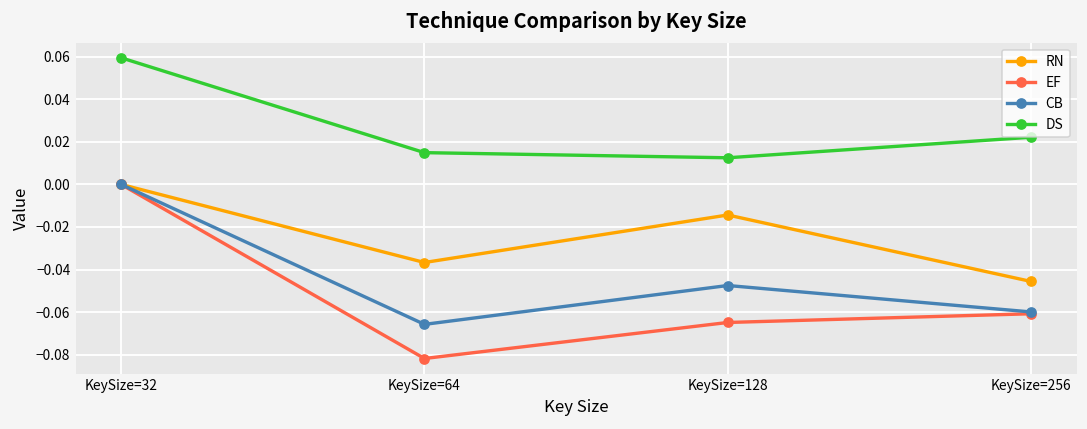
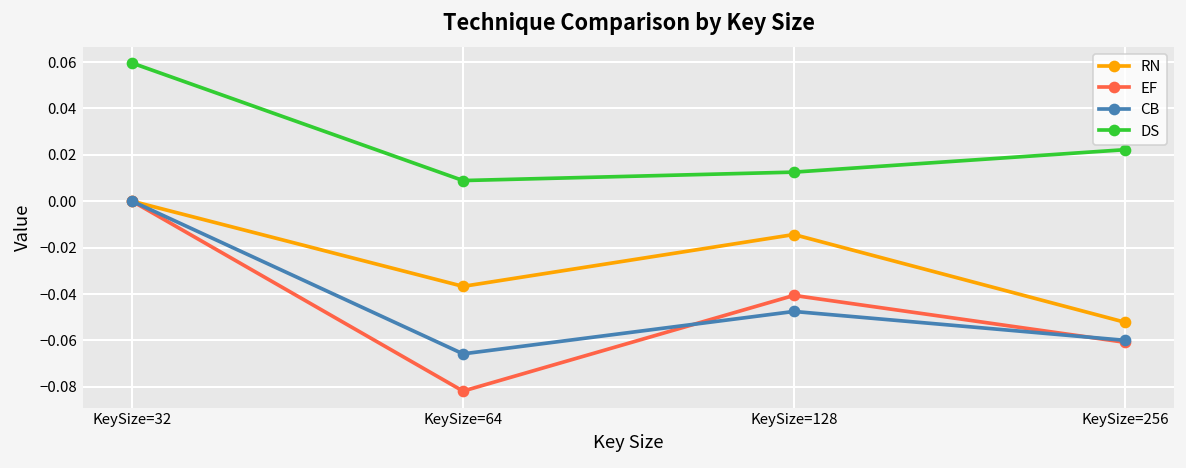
DS, KeySize=64: 0.015 -> 0.009
EF, KeySize=128: -0.065 -> -0.041
RN, KeySize=256: -0.046 -> -0.052
